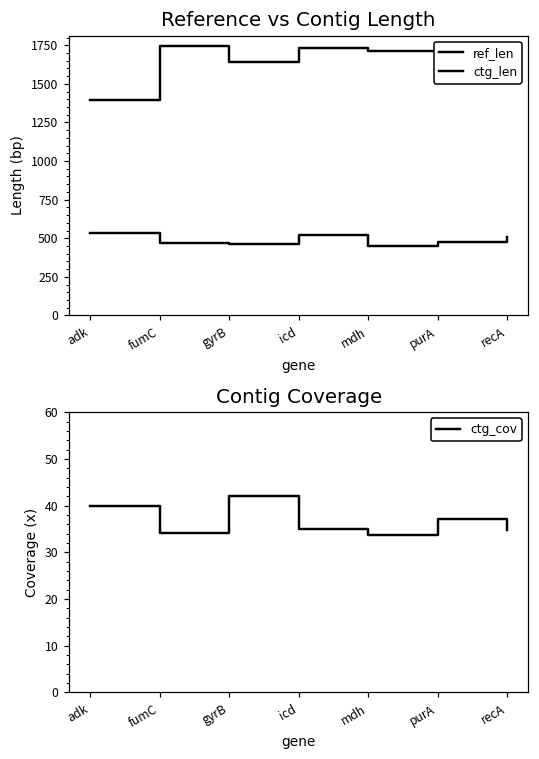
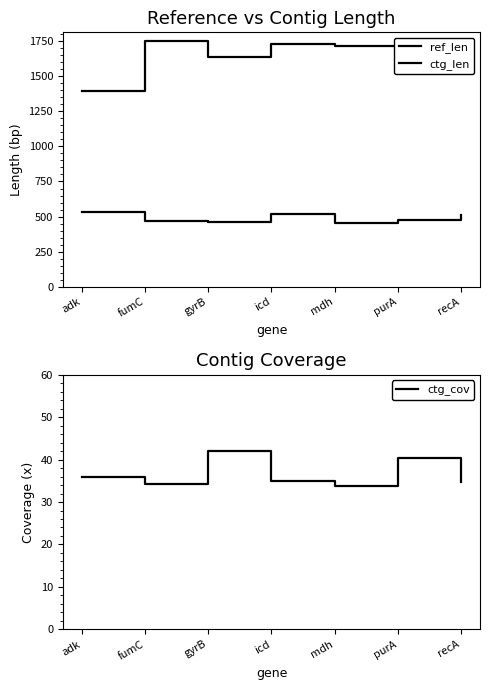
Contig Coverage, adk: 40 -> 36
Contig Coverage, purA: 37 -> 40
